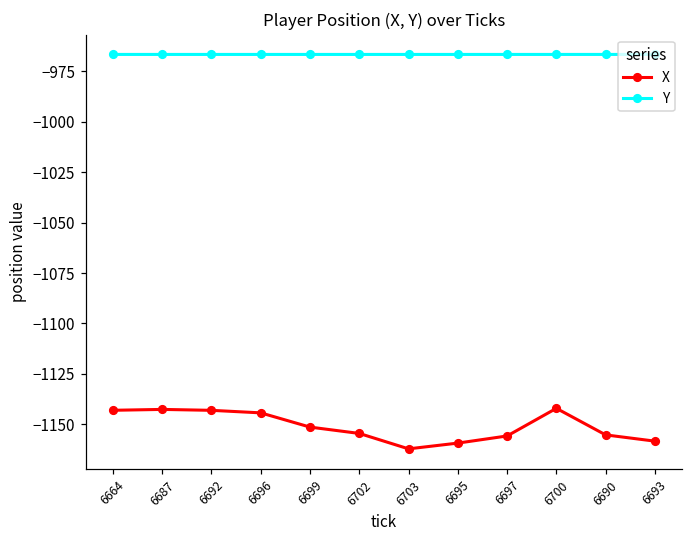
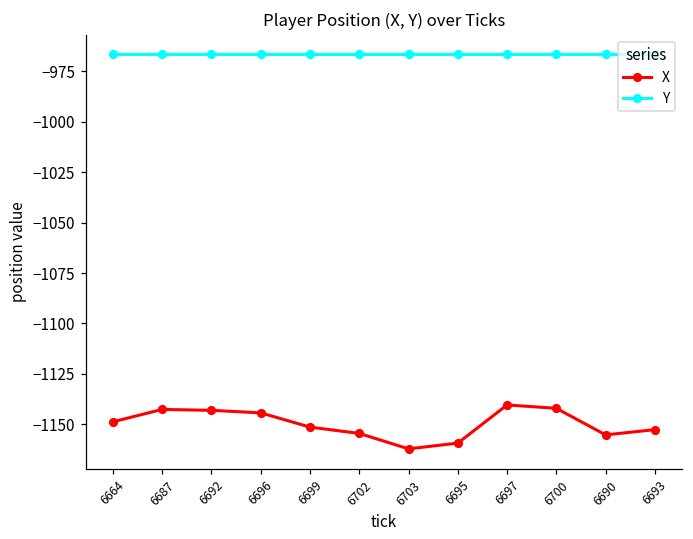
X, 6664: -1143 -> -1149
X, 6697: -1156 -> -1140
X, 6693: -1158 -> -1153
